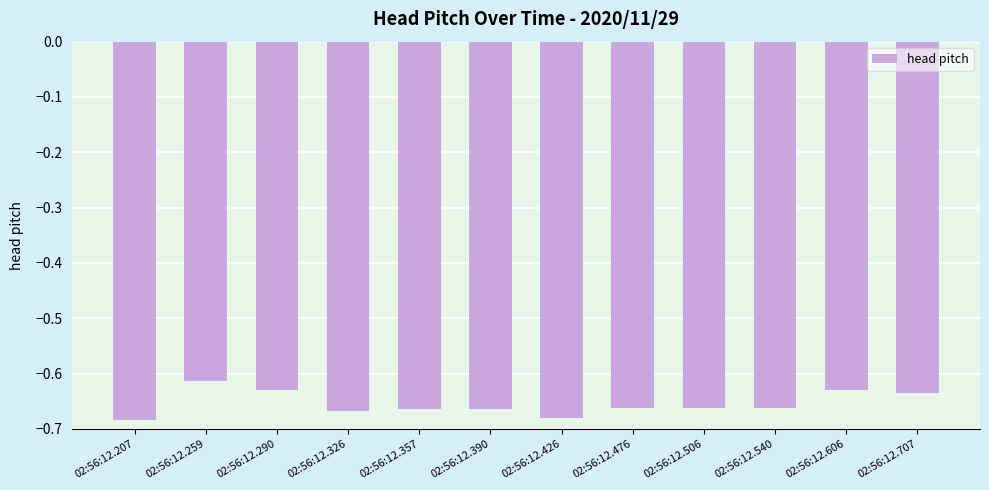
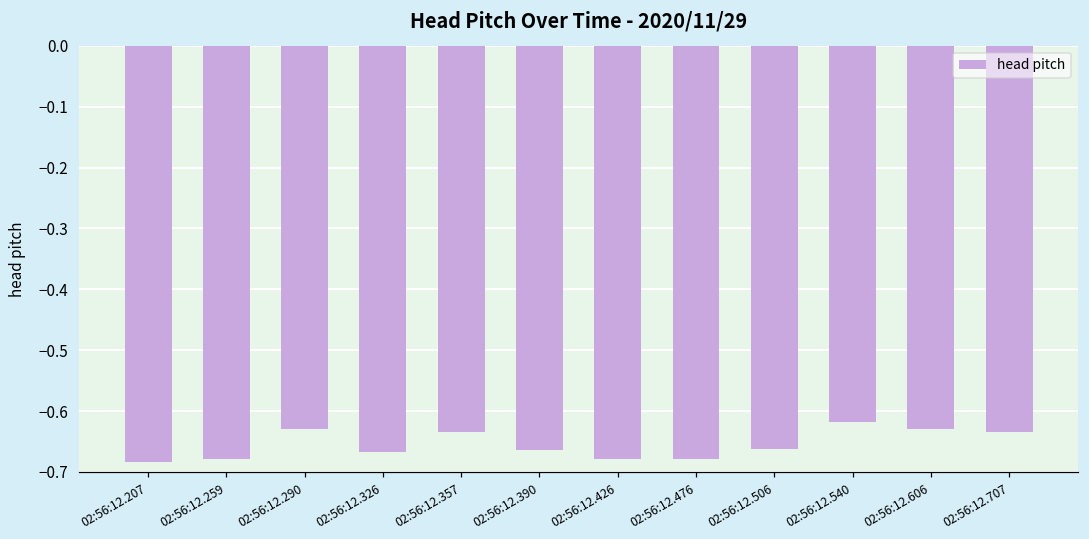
02:56:12.259: -0.61 -> -0.68
02:56:12.357: -0.66 -> -0.63
02:56:12.476: -0.66 -> -0.68
02:56:12.540: -0.66 -> -0.62
